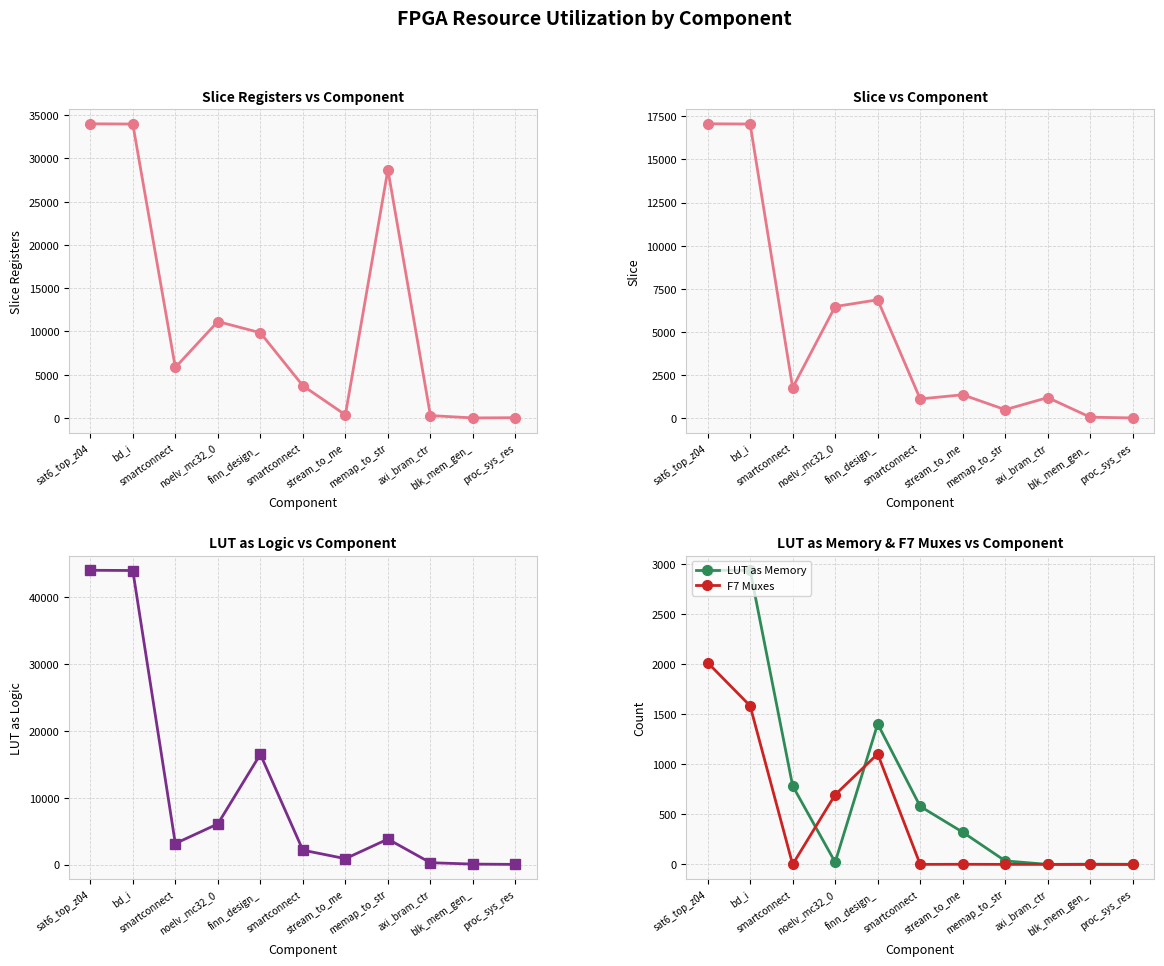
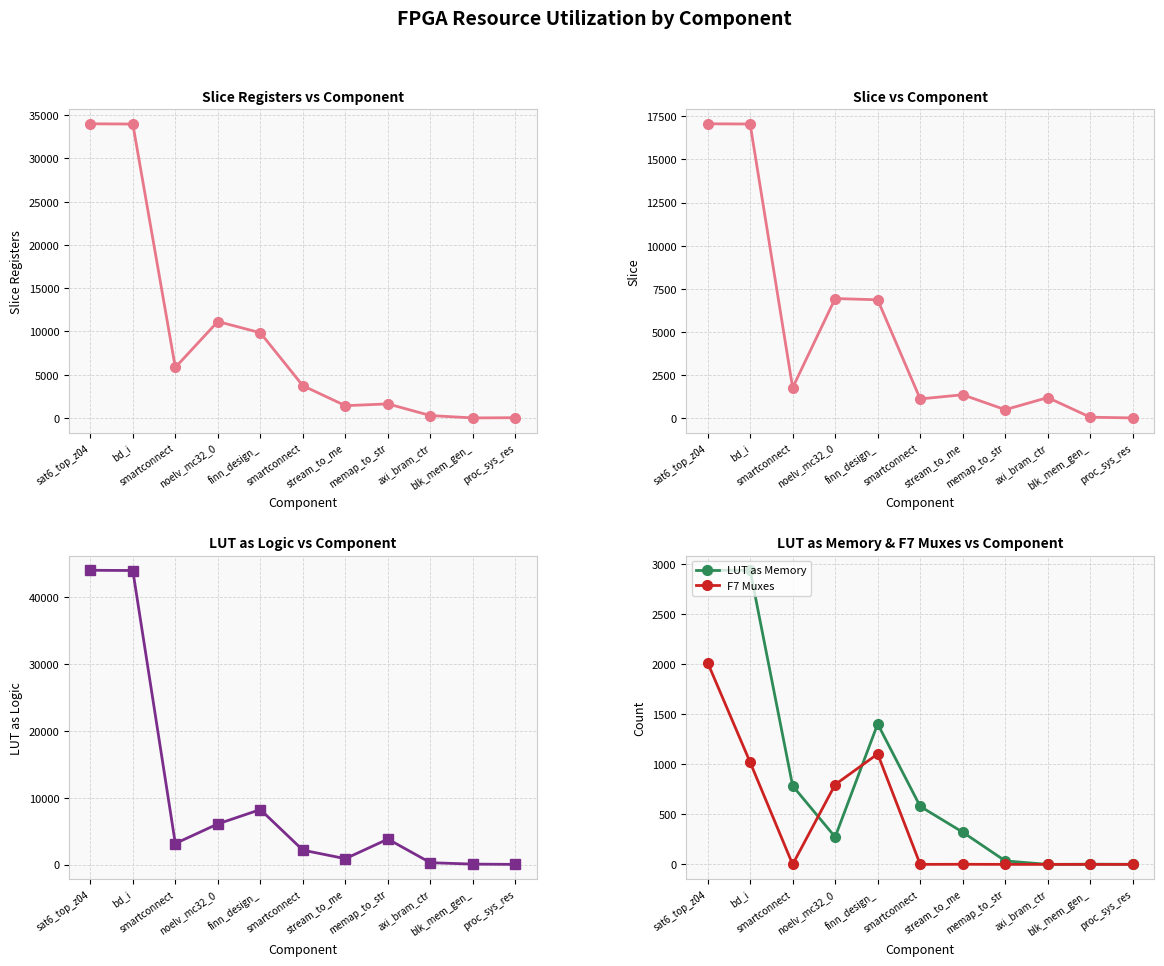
Slice Registers vs Component, stream_to_me: 0 -> 1000
Slice Registers vs Component, memap_to_str: 29000 -> 2000
Slice vs Component, noelv_mc32_0: 6500 -> 6900
LUT as Logic vs Component, finn_design_: 17000 -> 8000
LUT as Memory & F7 Muxes vs Component, F7 Muxes, bd_i: 1590 -> 1020
LUT as Memory & F7 Muxes vs Component, LUT as Memory, noelv_mc32_0: 20 -> 270
LUT as Memory & F7 Muxes vs Component, F7 Muxes, noelv_mc32_0: 700 -> 800
